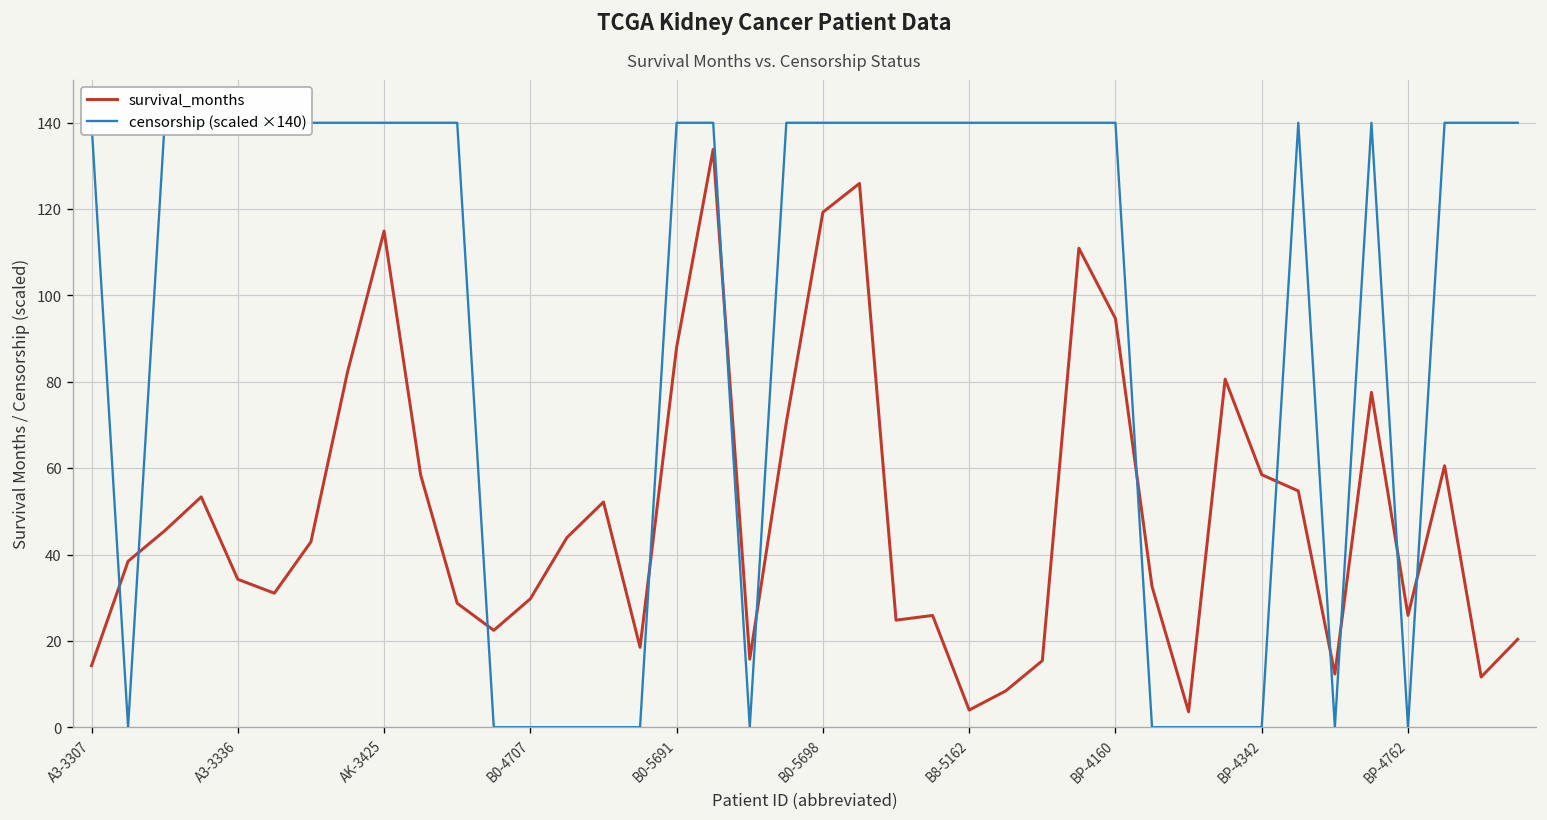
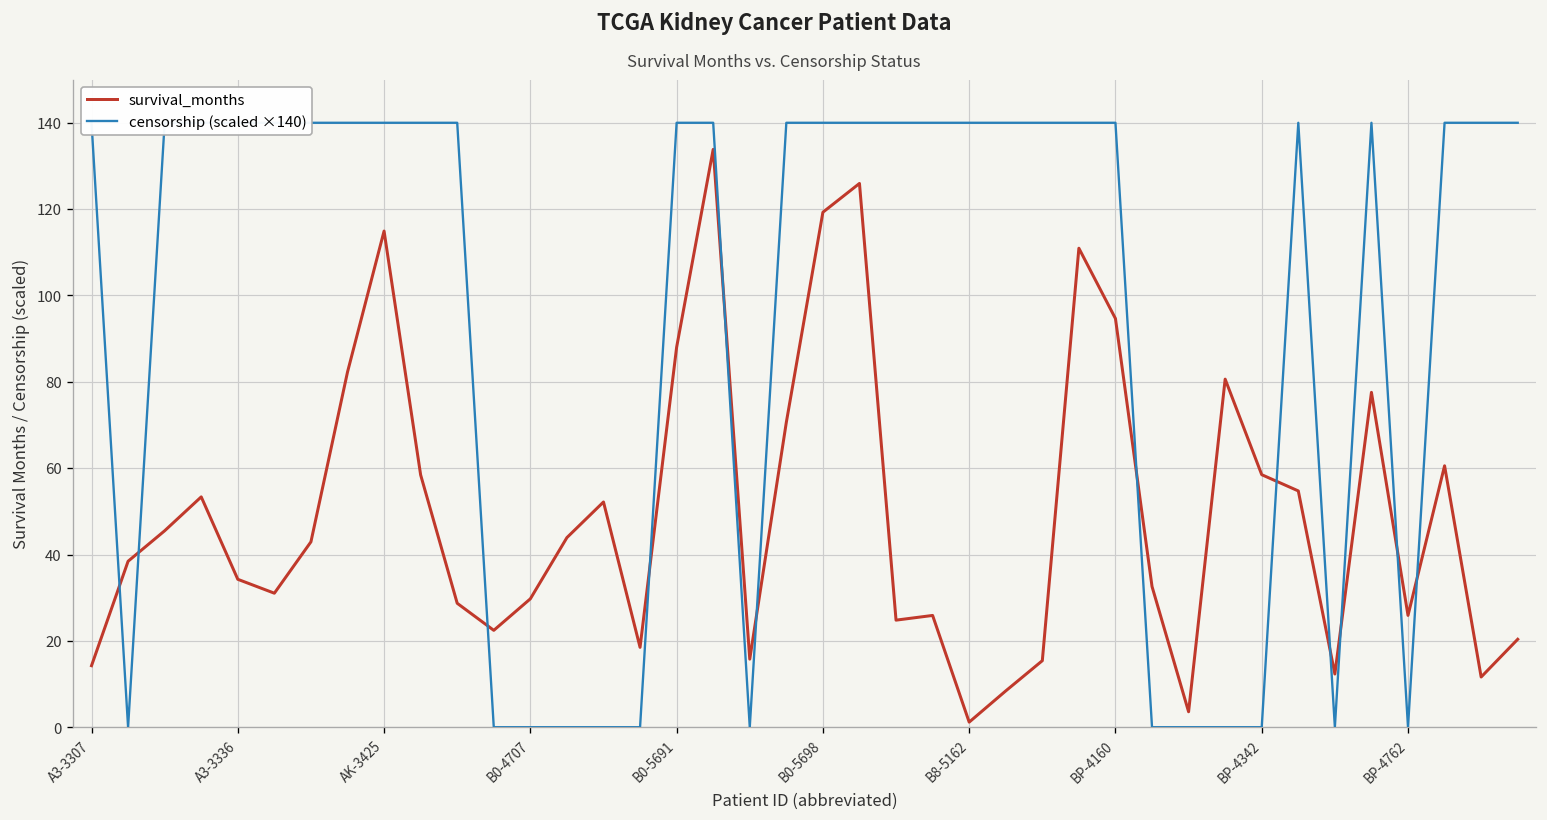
survival_months, B8-5162: 4 -> 1
